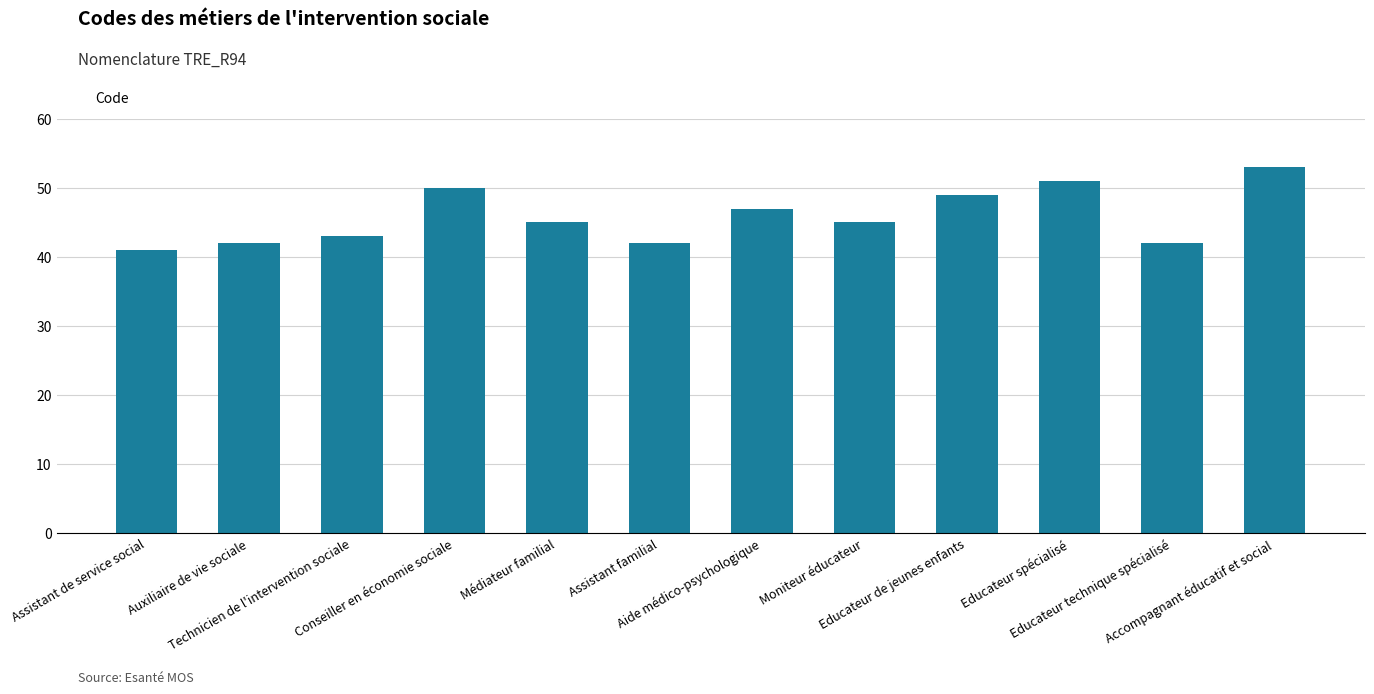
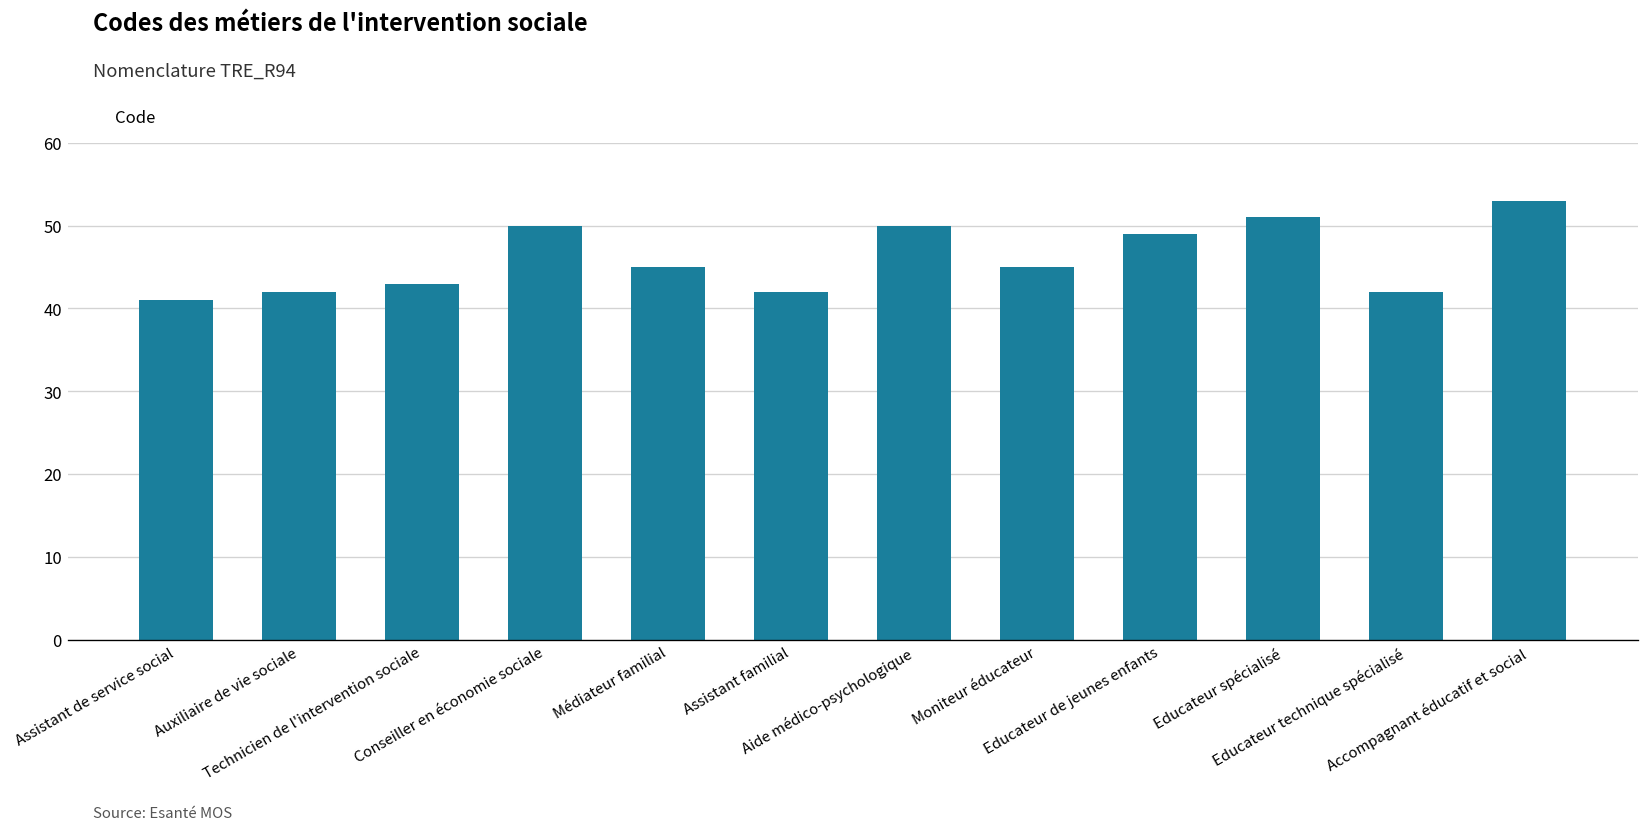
Aide médico-psychologique: 47 -> 50
